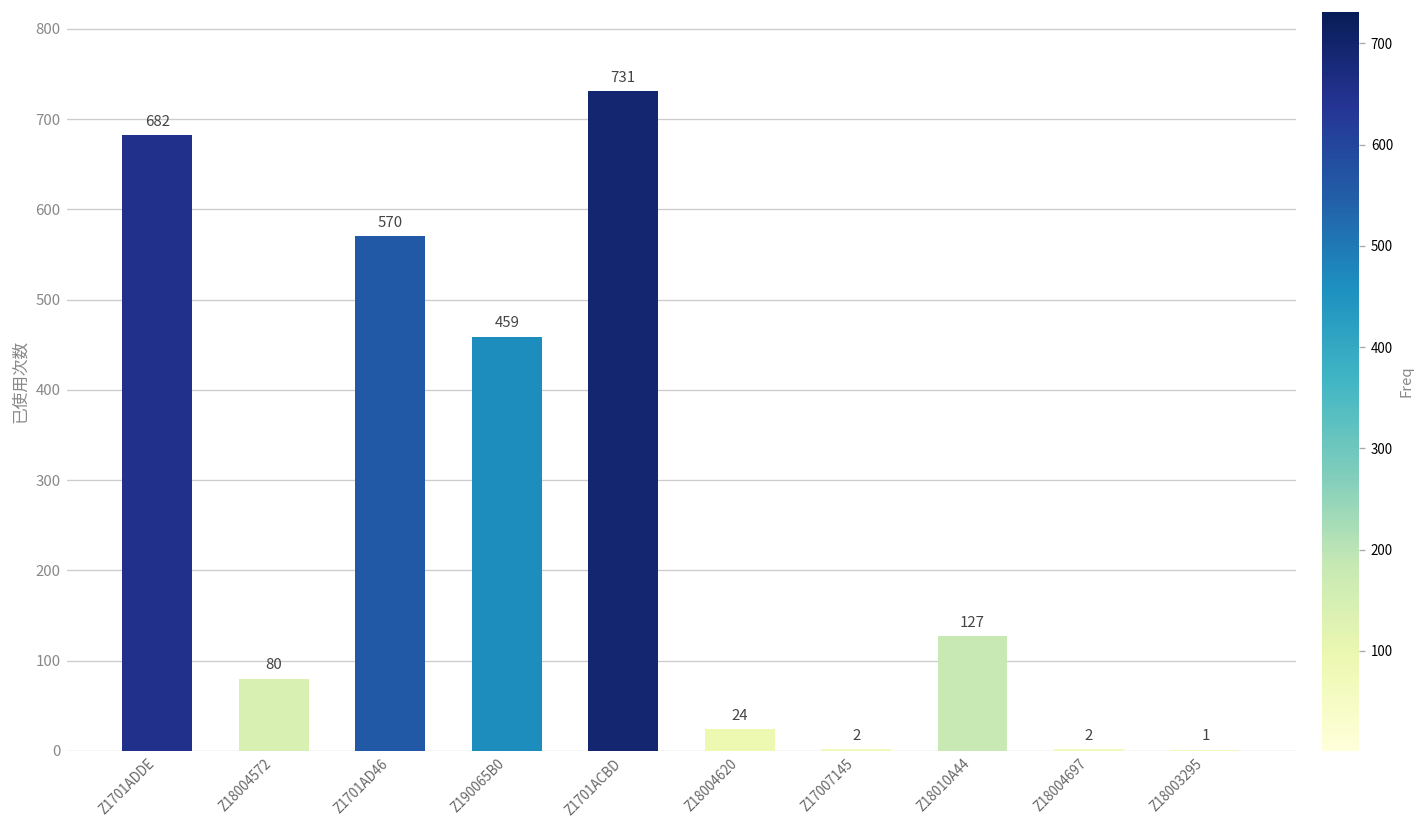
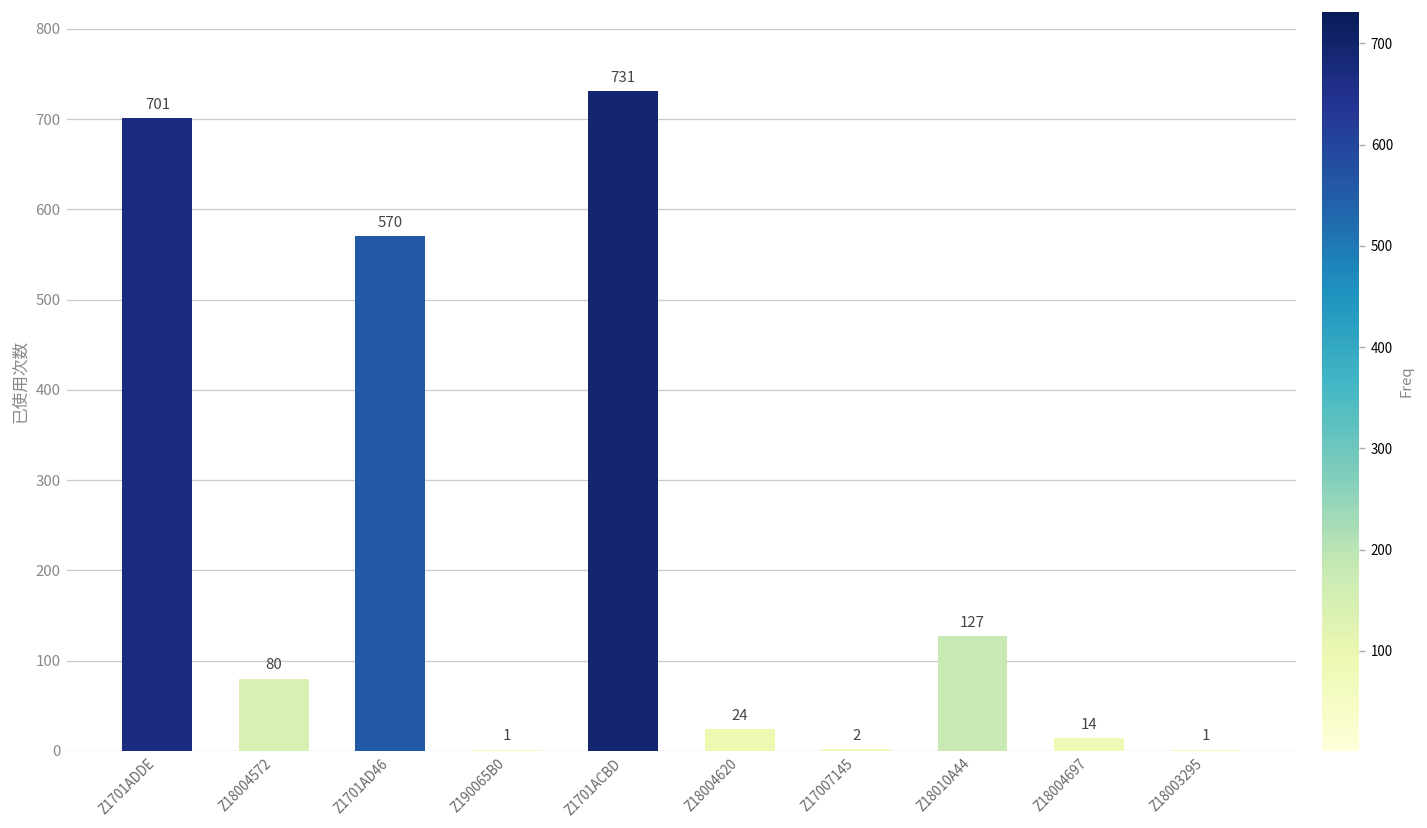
Z1701ADDE: 682 -> 701
Z190065B0: 459 -> 1
Z18004697: 2 -> 14
